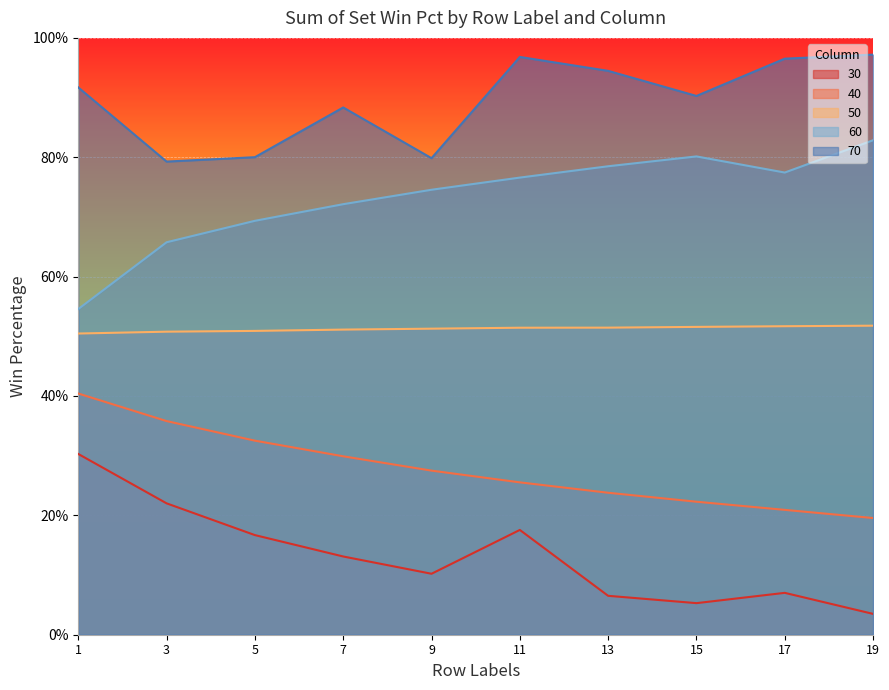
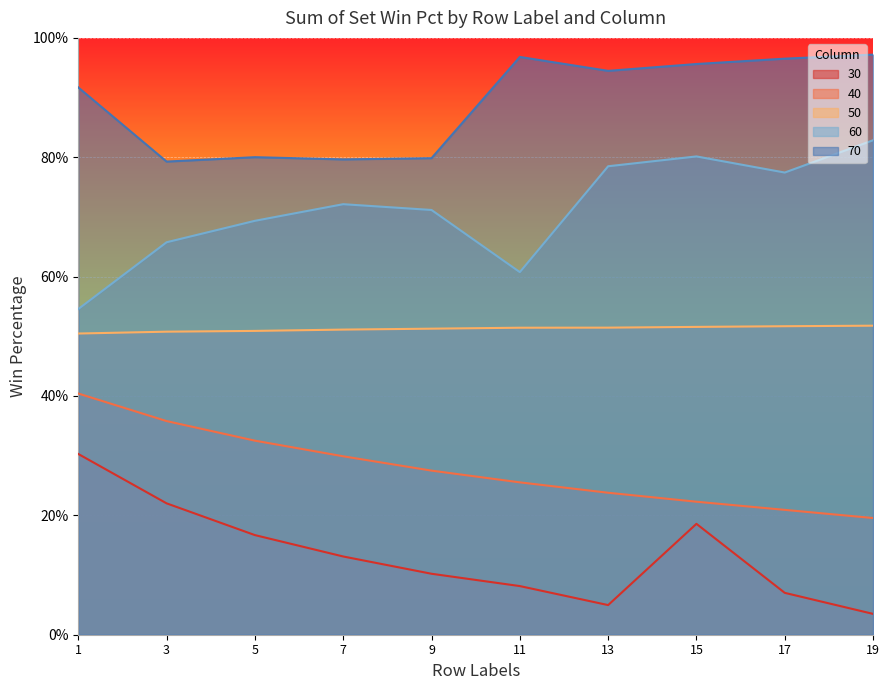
70, 7: 88% -> 80%
60, 9: 75% -> 71%
30, 11: 18% -> 8%
60, 11: 77% -> 61%
30, 13: 7% -> 5%
30, 15: 5% -> 19%
70, 15: 90% -> 96%
